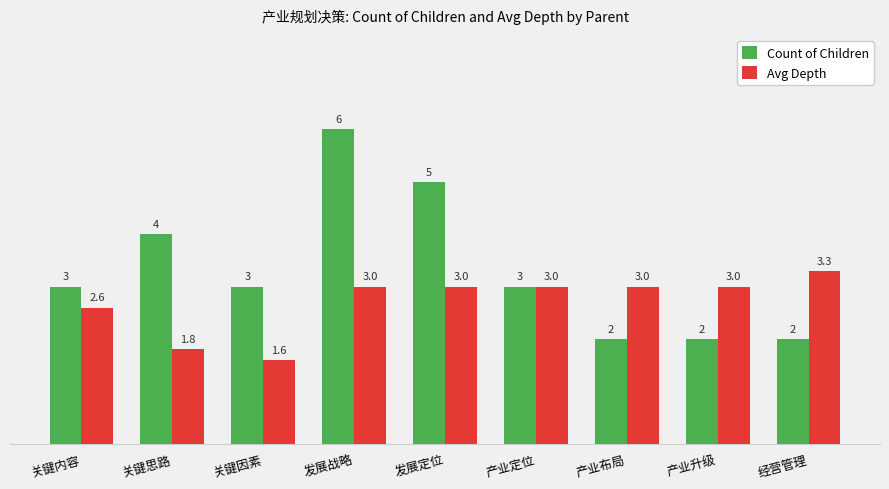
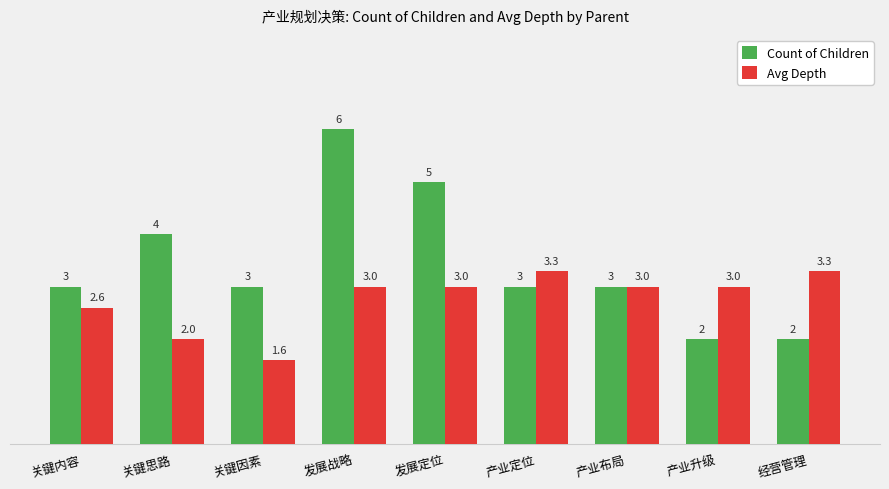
Avg Depth, 关键思路: 1.8 -> 2.0
Avg Depth, 产业定位: 3.0 -> 3.3
Count of Children, 产业布局: 2 -> 3
